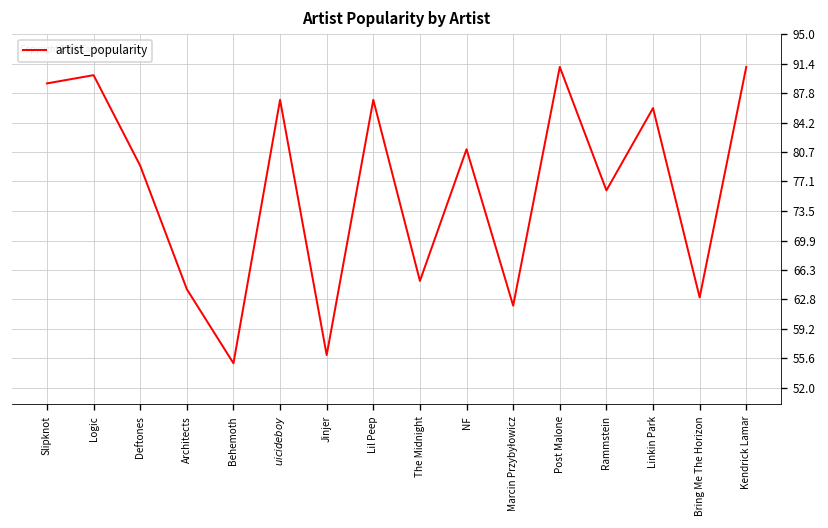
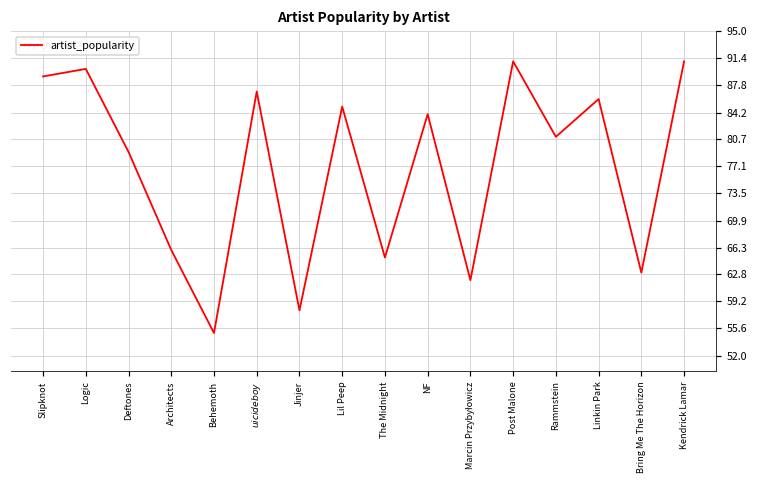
Architects: 64 -> 66
Jinjer: 56 -> 58
Lil Peep: 87 -> 85
NF: 81 -> 84
Rammstein: 76 -> 81
